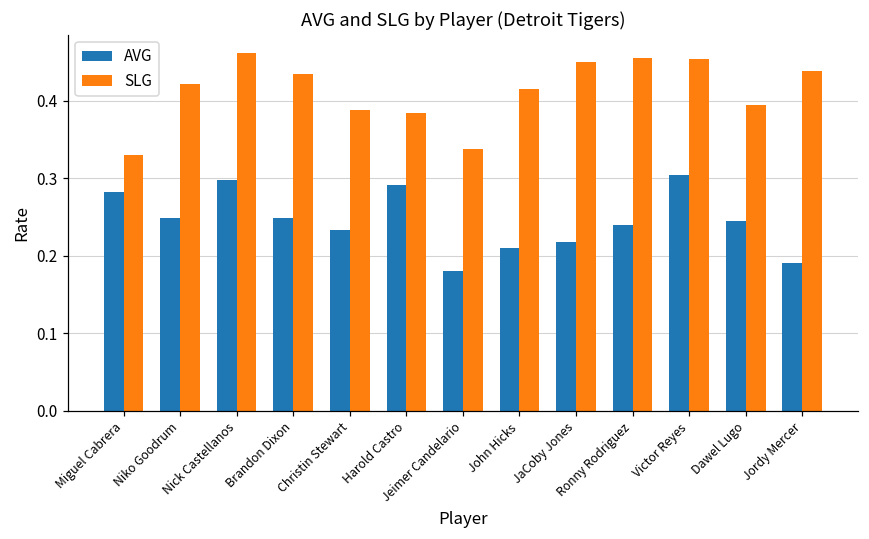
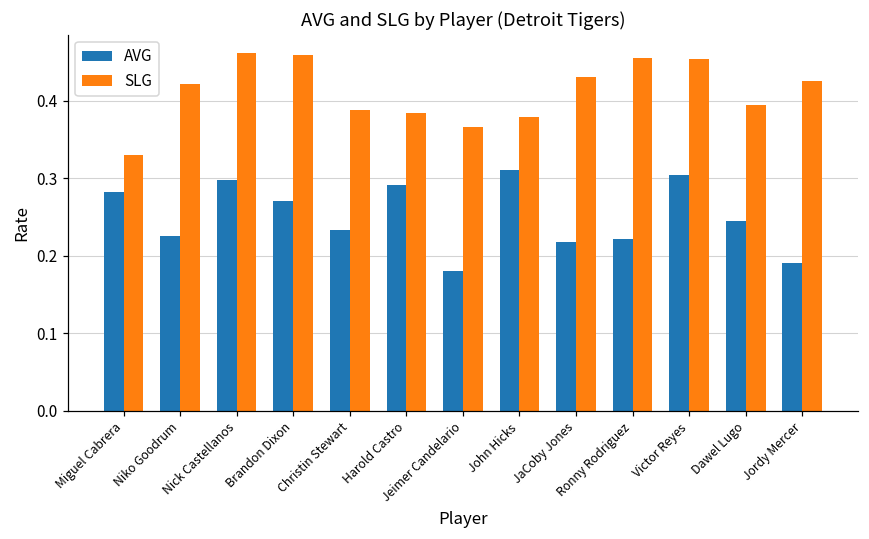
AVG, Niko Goodrum: 0.25 -> 0.23
AVG, Brandon Dixon: 0.25 -> 0.27
SLG, Brandon Dixon: 0.44 -> 0.46
SLG, Jeimer Candelario: 0.34 -> 0.37
AVG, John Hicks: 0.21 -> 0.31
SLG, John Hicks: 0.42 -> 0.38
SLG, JaCoby Jones: 0.45 -> 0.43
AVG, Ronny Rodriguez: 0.24 -> 0.22
SLG, Jordy Mercer: 0.44 -> 0.43
